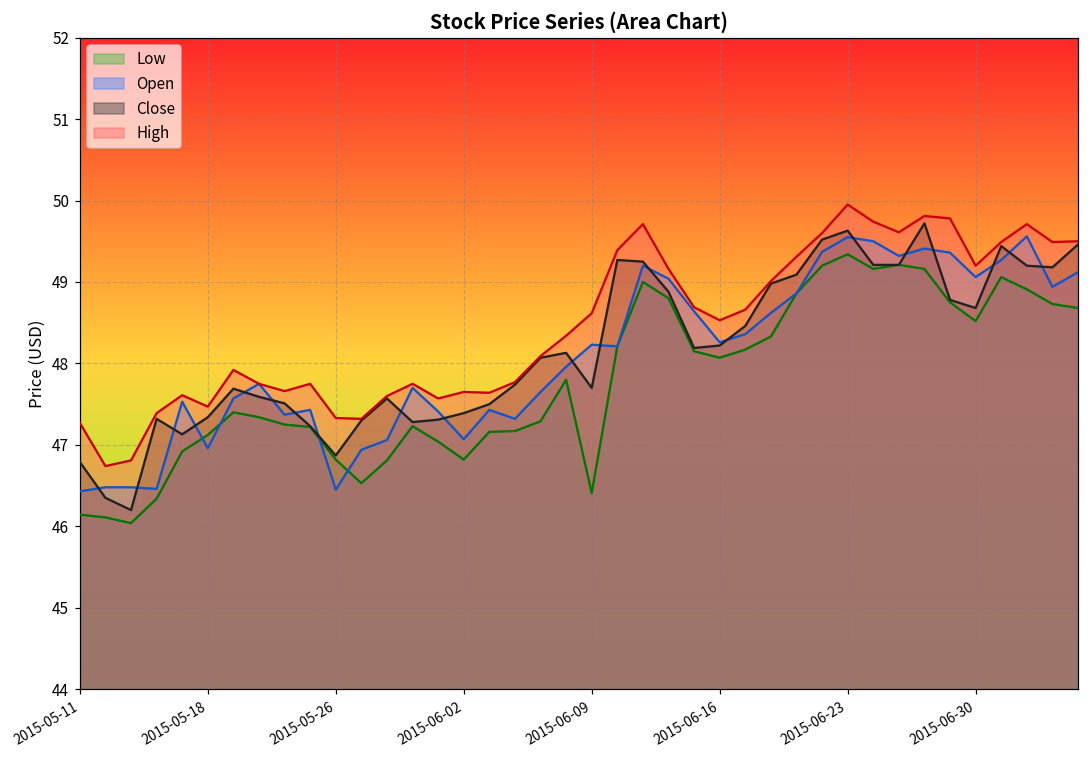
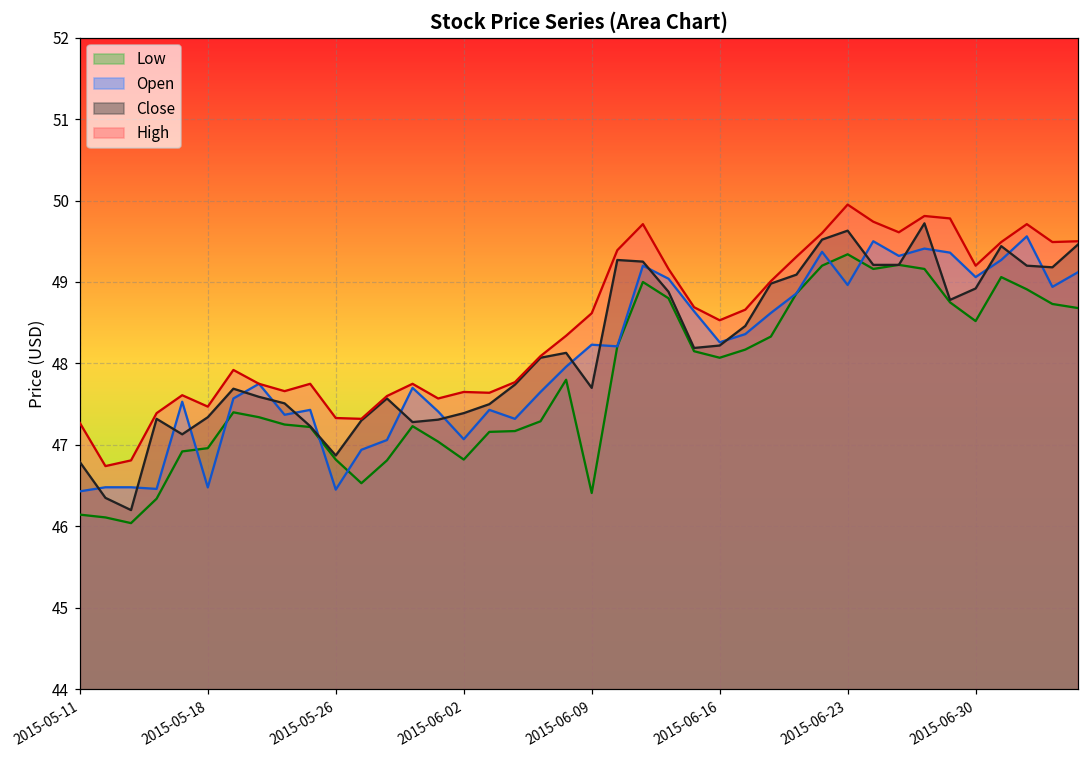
Low, 2015-05-18: 47.1 -> 47.0
Open, 2015-05-18: 47.0 -> 46.5
Open, 2015-06-23: 49.5 -> 49.0
Close, 2015-06-30: 48.7 -> 48.9
